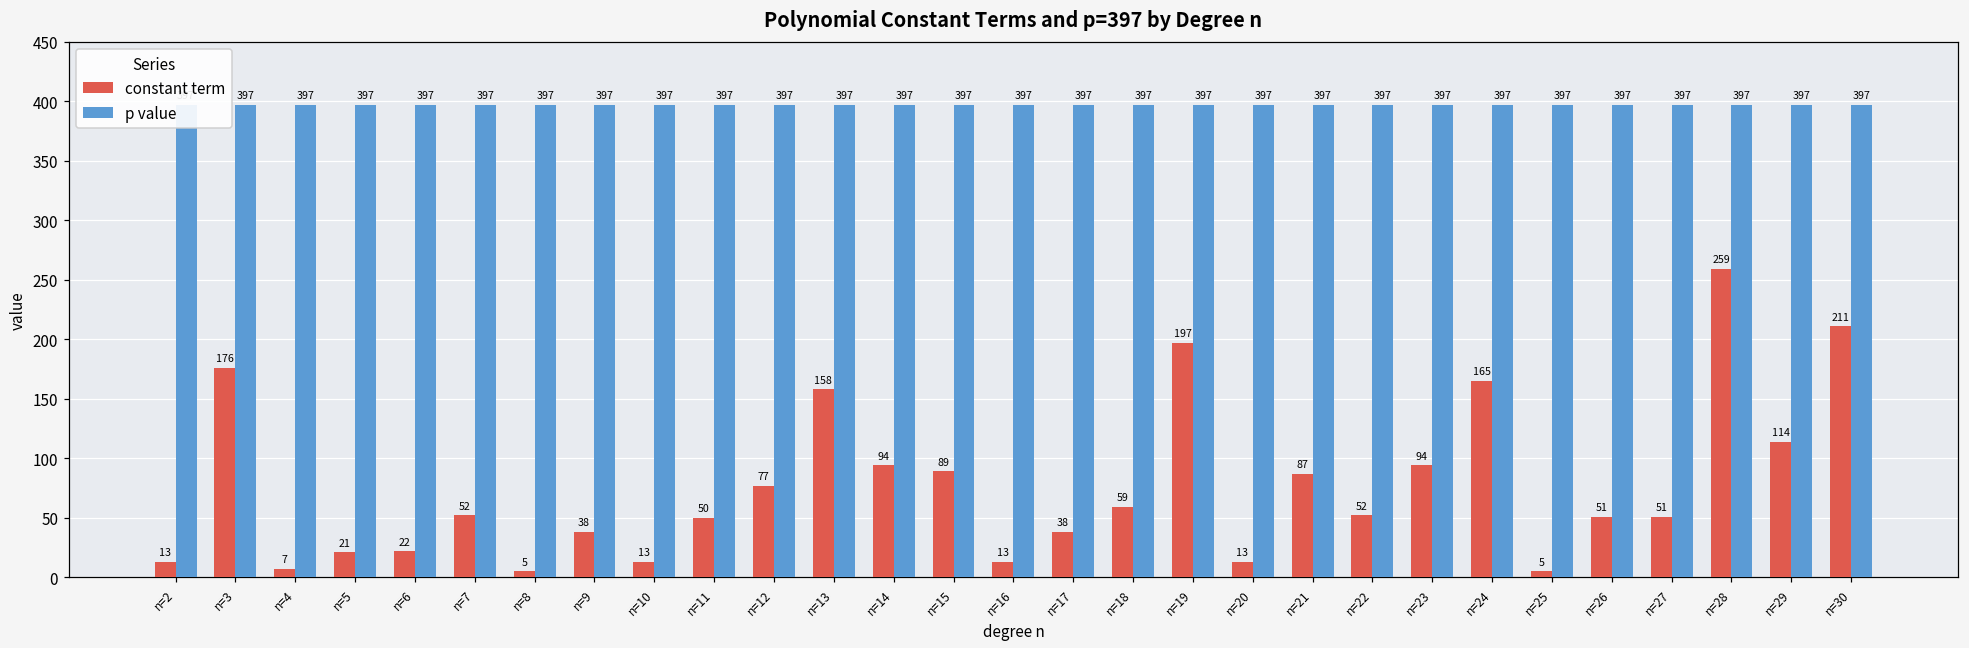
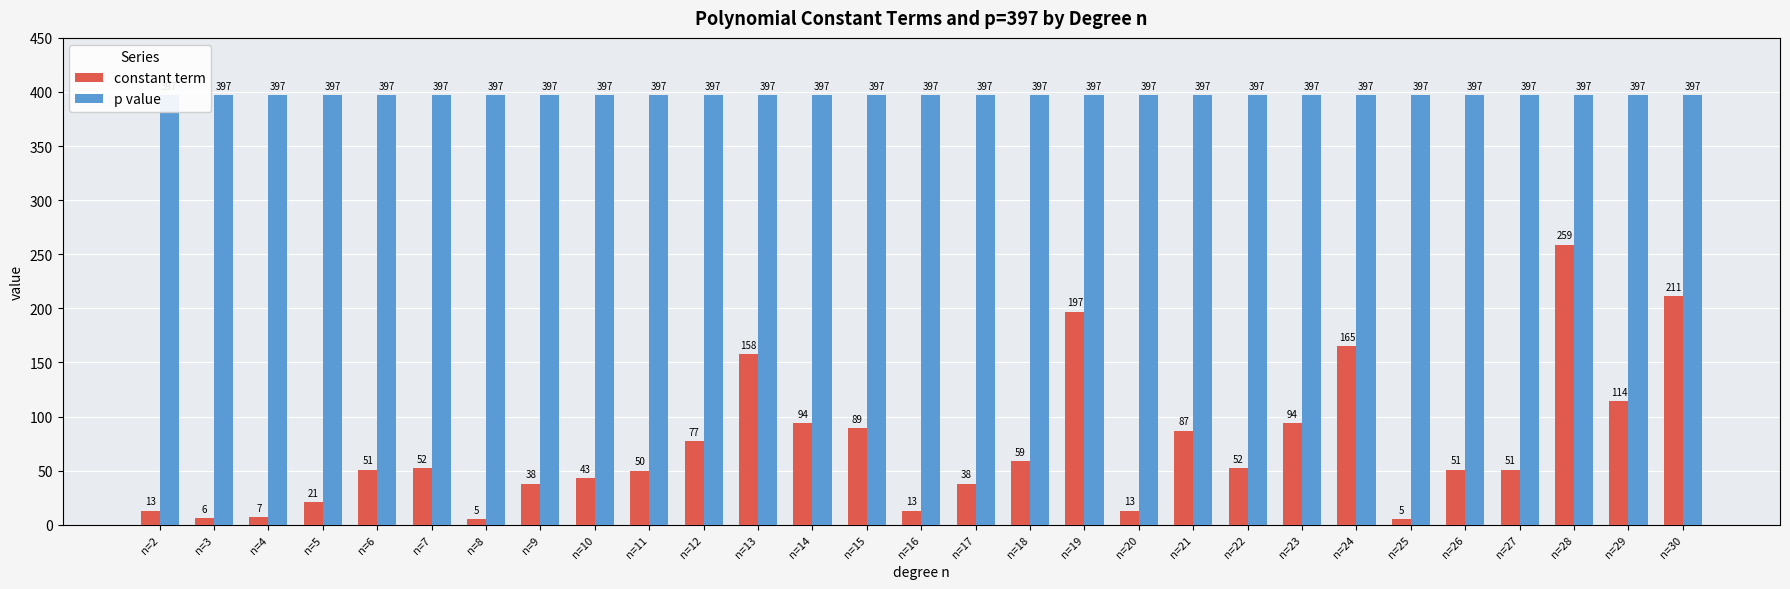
constant term, n=3: 176 -> 6
constant term, n=6: 22 -> 51
constant term, n=10: 13 -> 43
